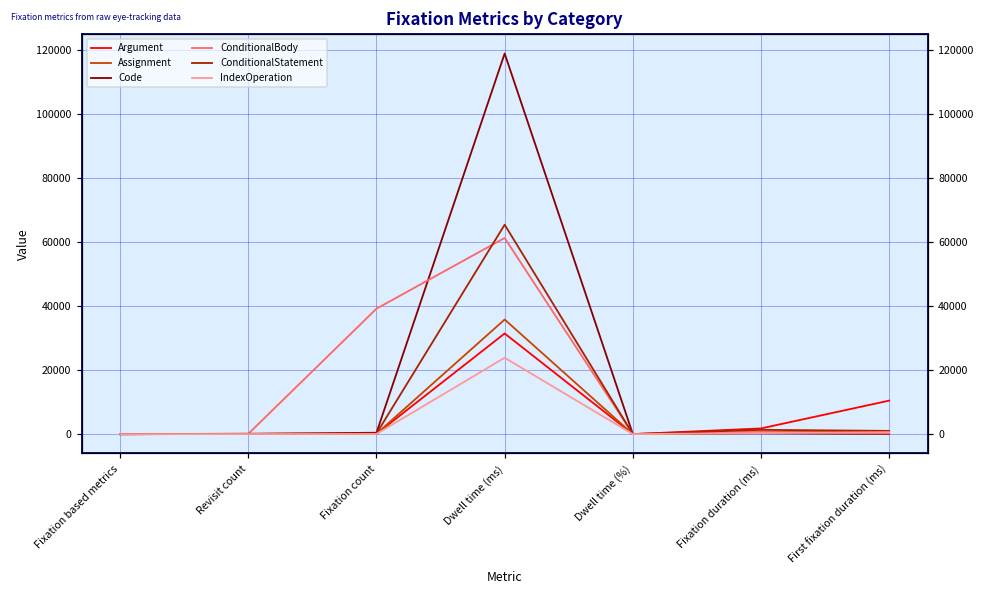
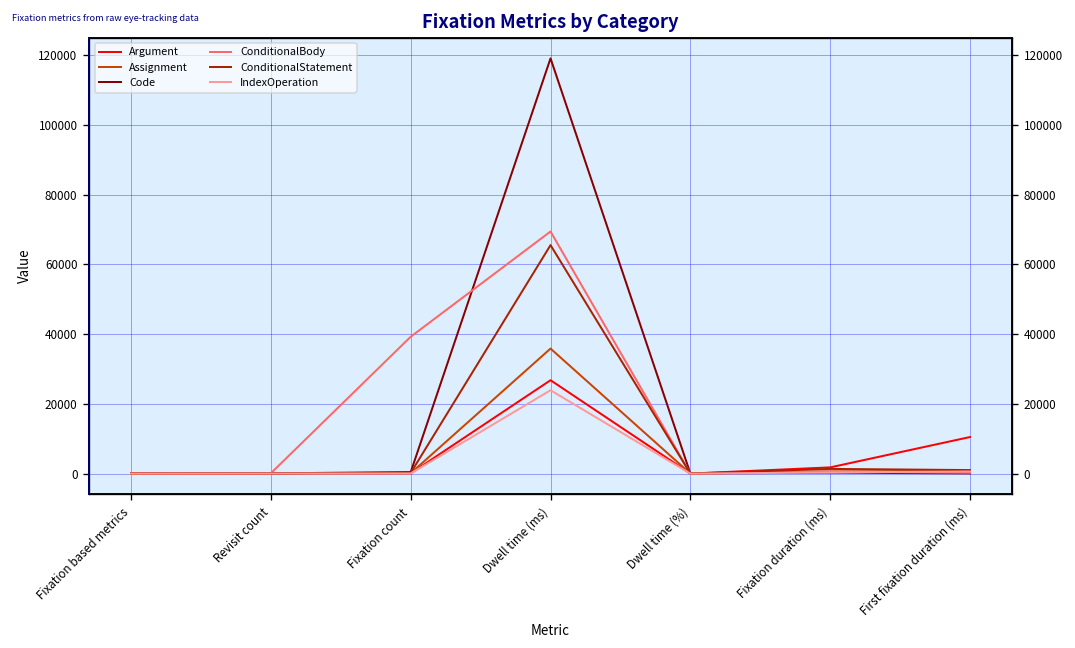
Argument, Dwell time (ms): 31000 -> 27000
ConditionalBody, Dwell time (ms): 61000 -> 69000
